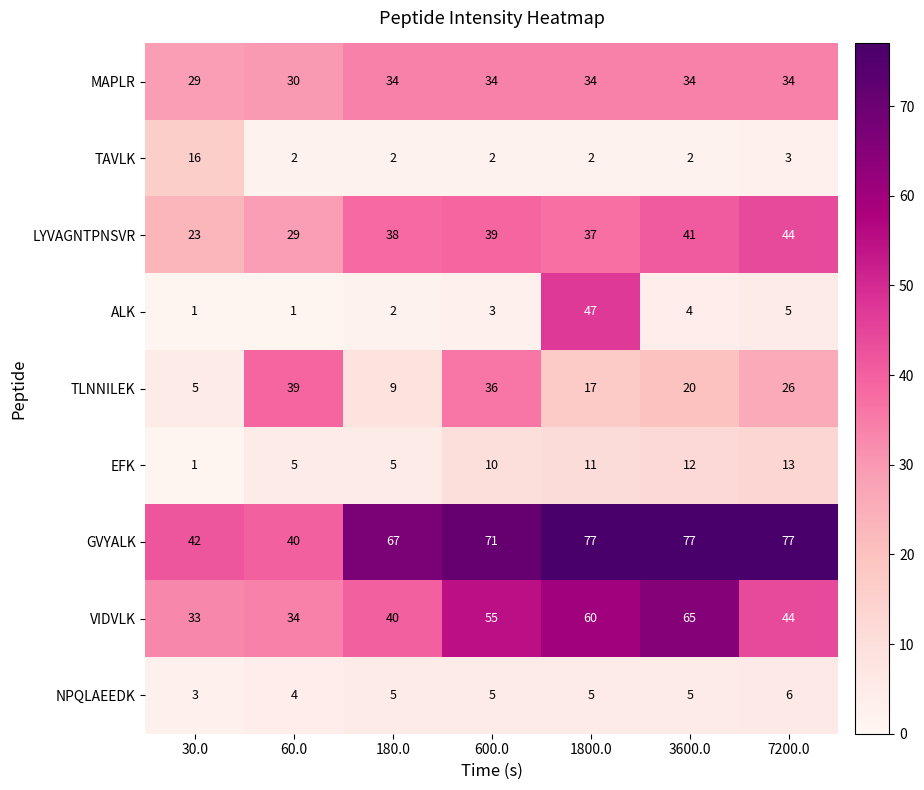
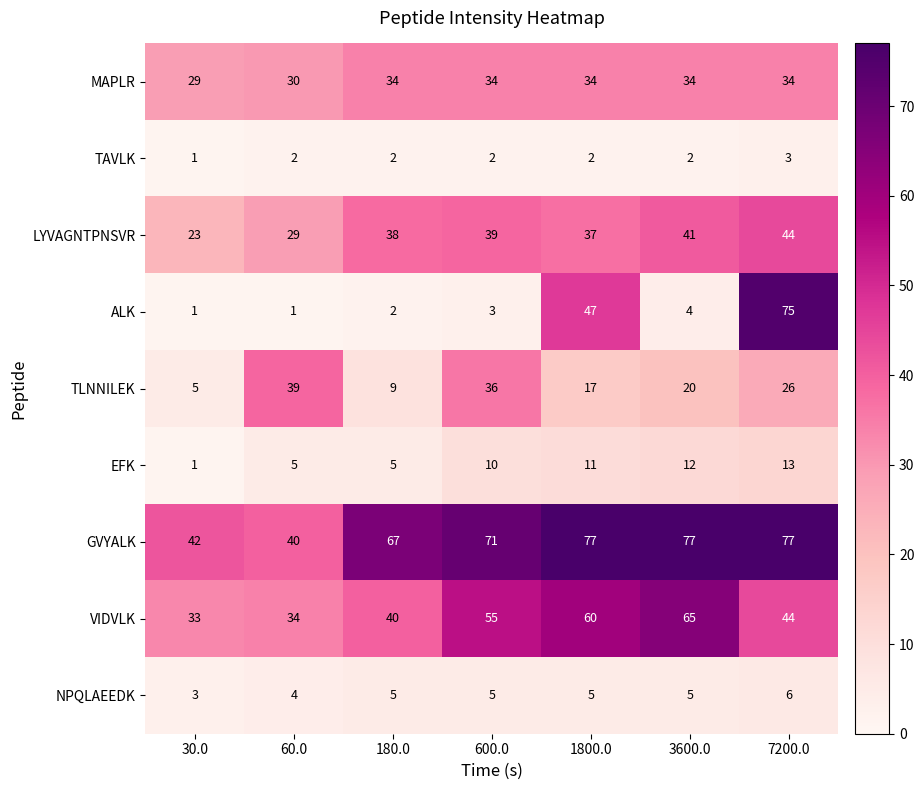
TAVLK, 30.0: 16 -> 1
ALK, 7200.0: 5 -> 75
